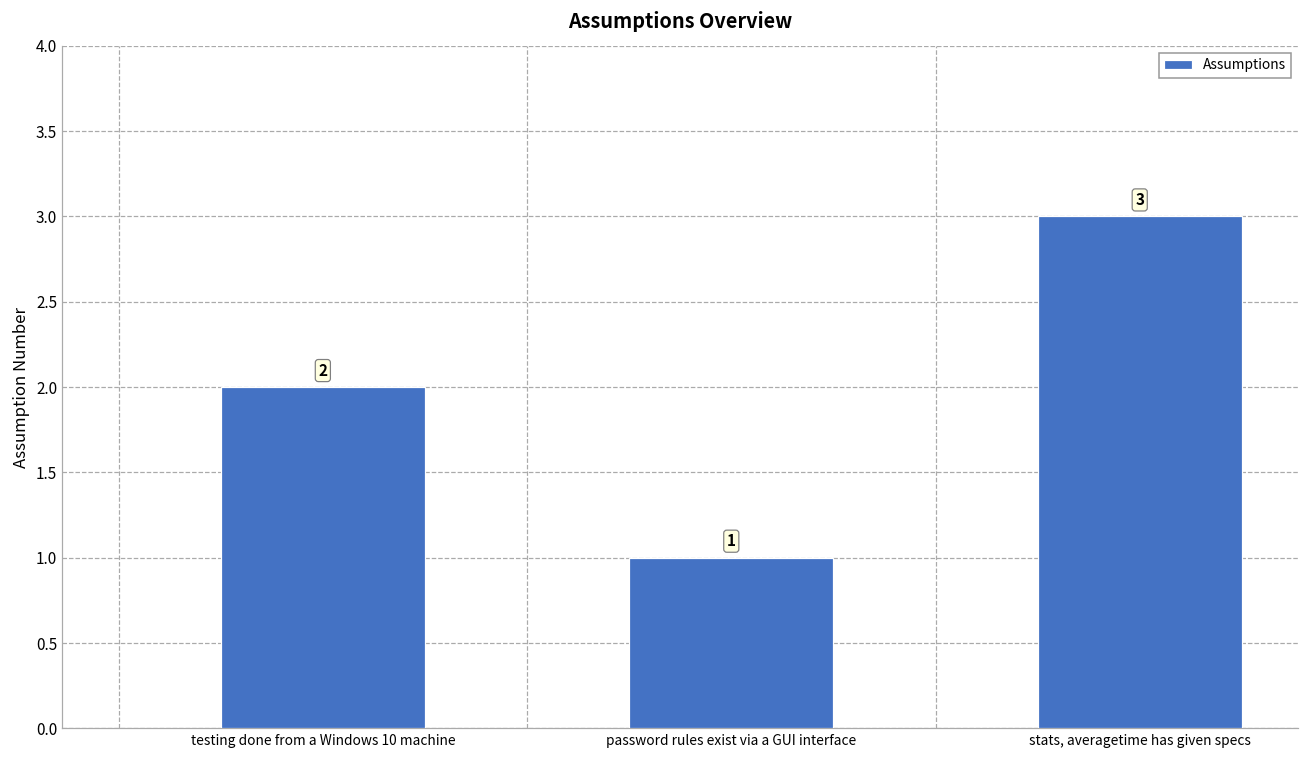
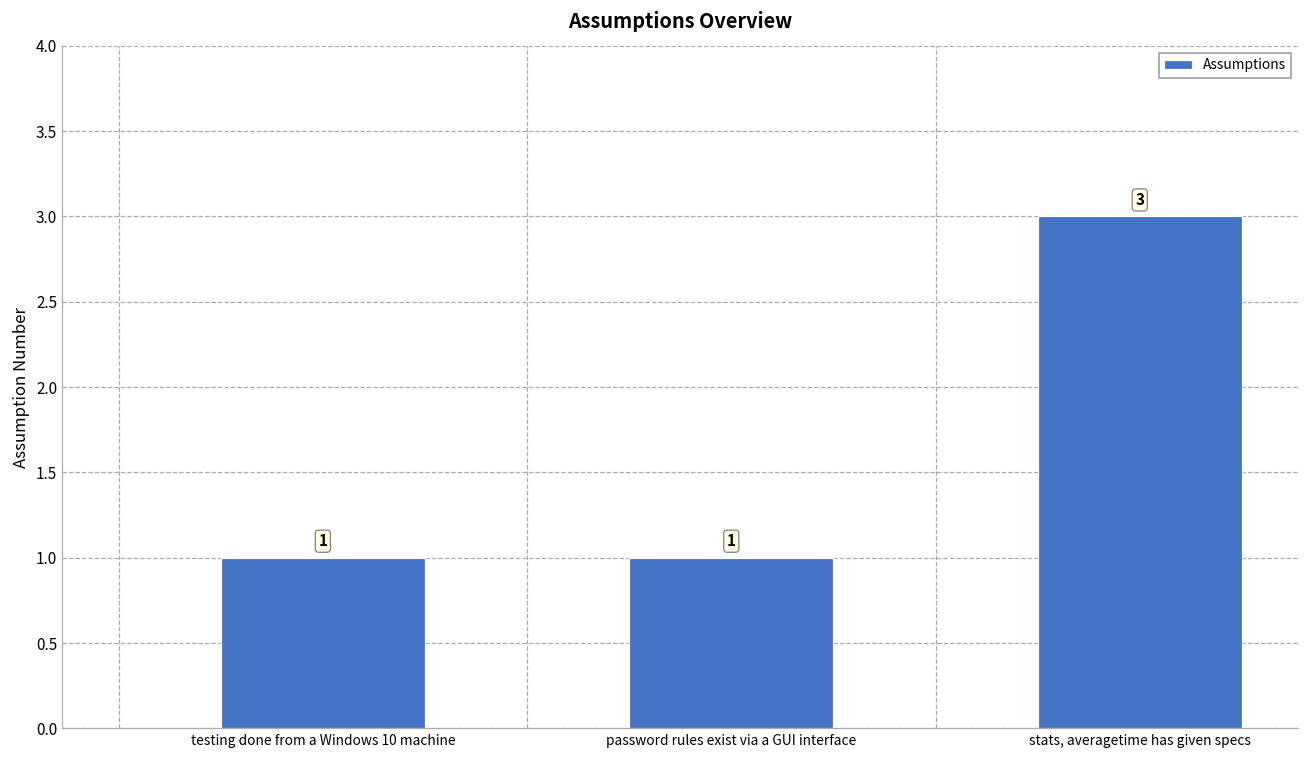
testing done from a Windows 10 machine: 2 -> 1
